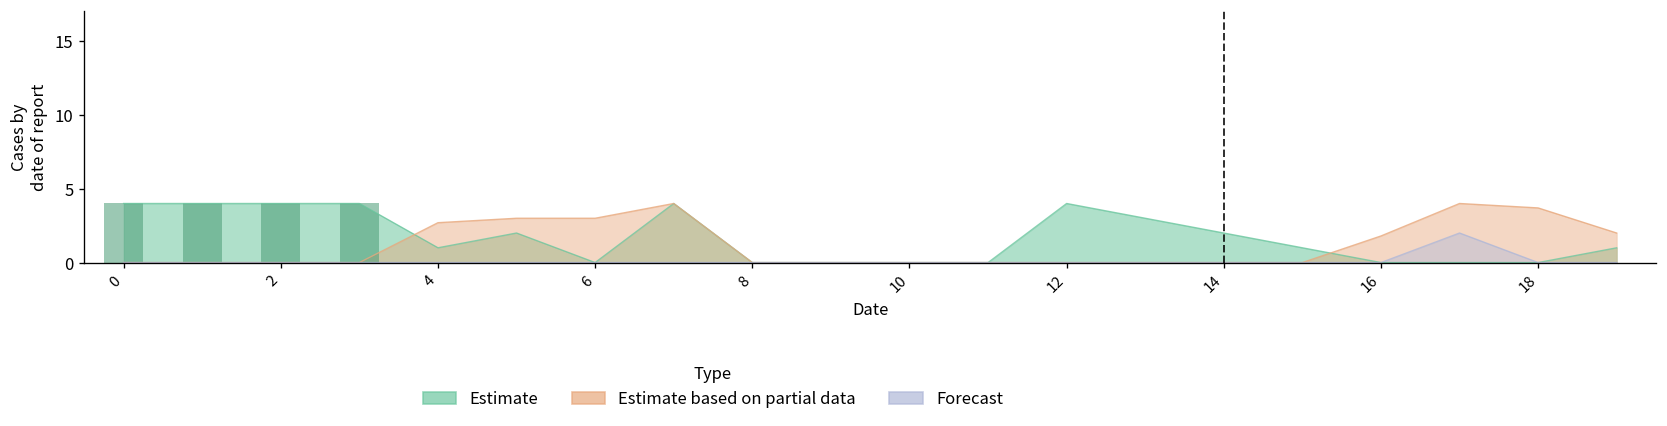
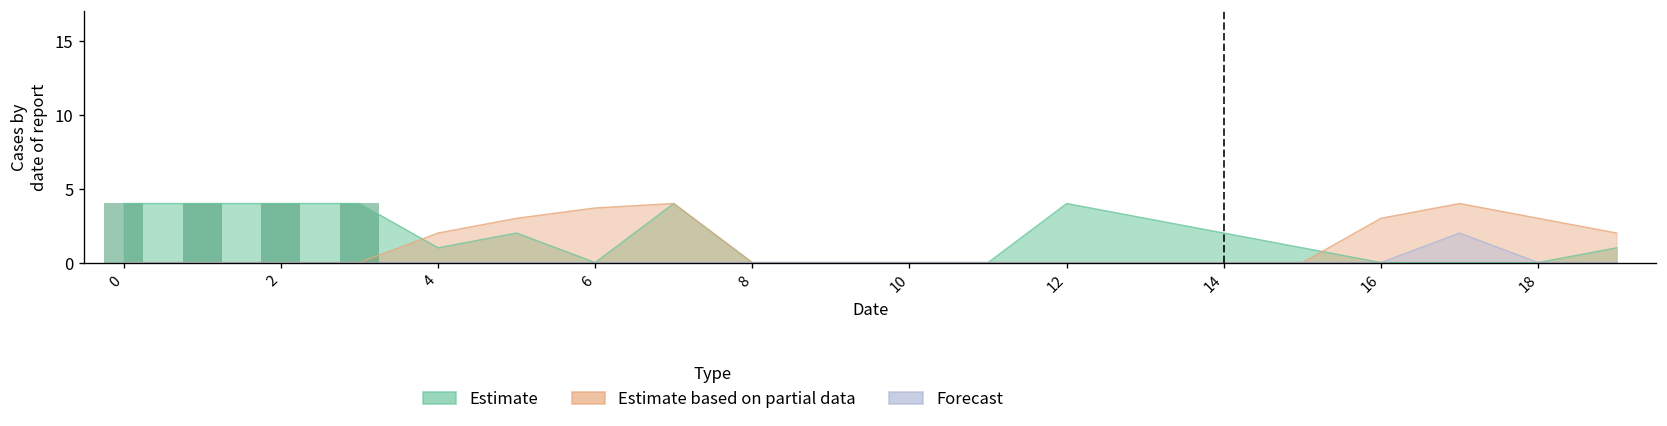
Estimate based on partial data, 4: 2.7 -> 2.0
Estimate based on partial data, 6: 3.0 -> 3.7
Estimate based on partial data, 16: 1.8 -> 3.0
Estimate based on partial data, 18: 3.7 -> 3.0
